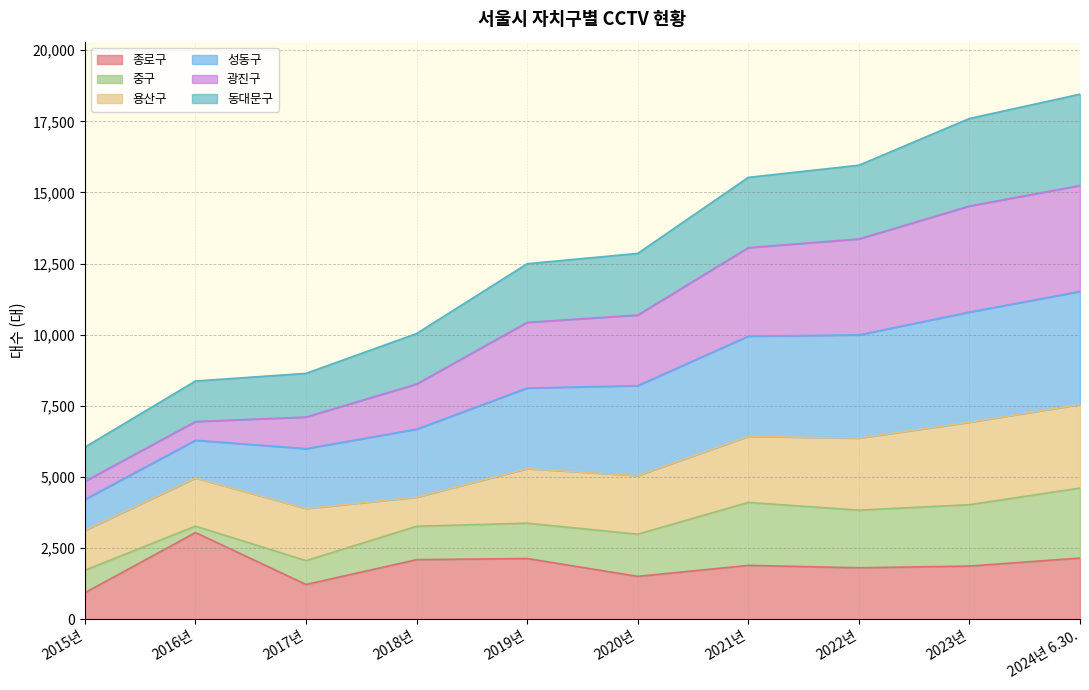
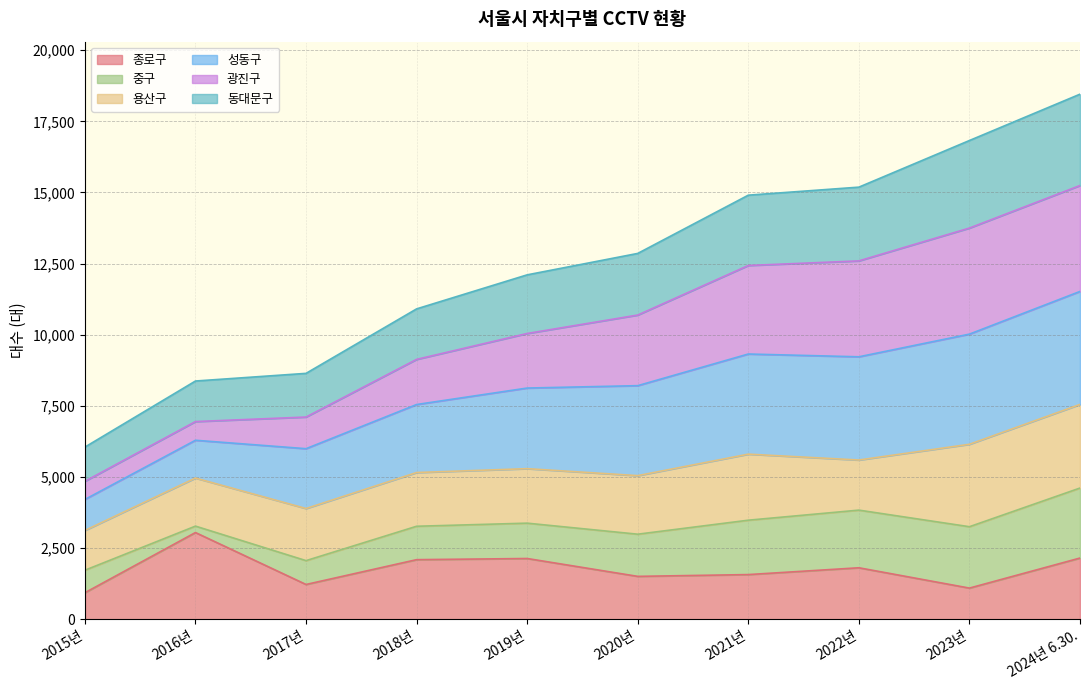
용산구, 2018년: 1,000 -> 1,900
광진구, 2019년: 2,300 -> 1,900
종로구, 2021년: 1,900 -> 1,600
중구, 2021년: 2,200 -> 1,900
용산구, 2022년: 2,500 -> 1,800
종로구, 2023년: 1,900 -> 1,100
